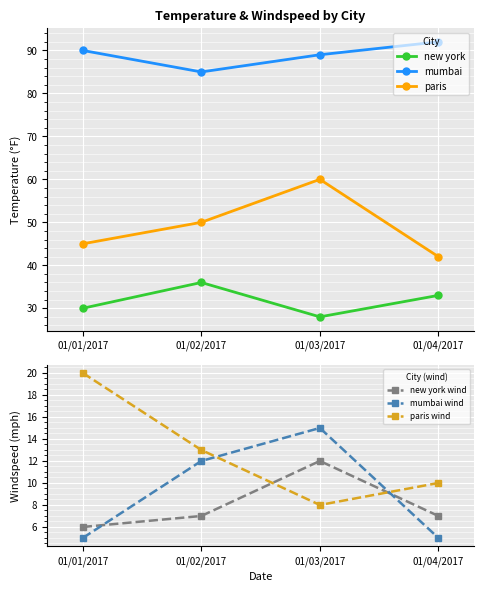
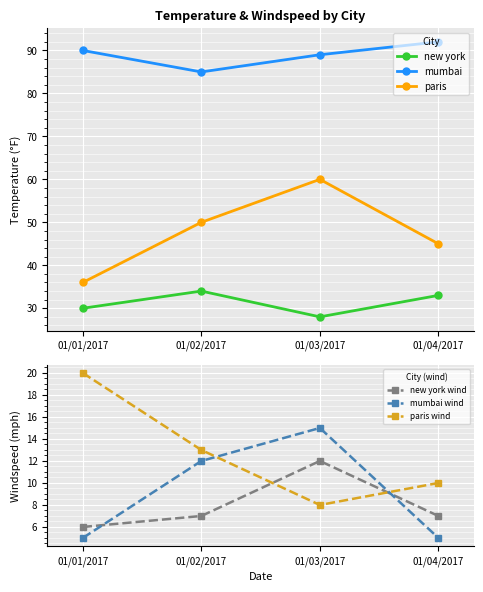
Temperature & Windspeed by City, paris, 01/01/2017: 45 -> 36
Temperature & Windspeed by City, new york, 01/02/2017: 36 -> 34
Temperature & Windspeed by City, paris, 01/04/2017: 42 -> 45
